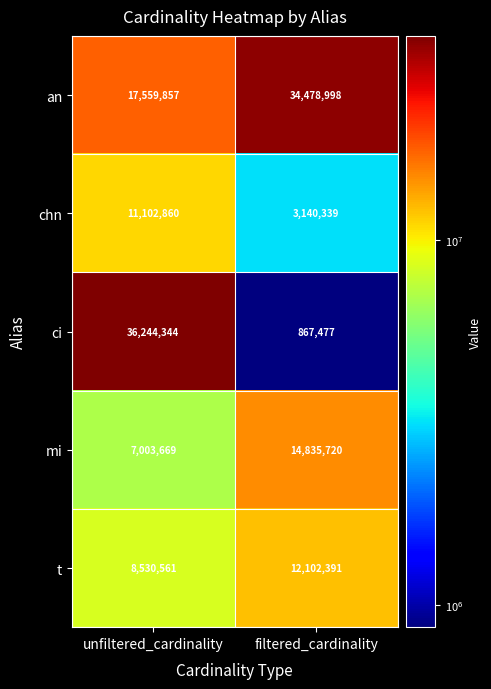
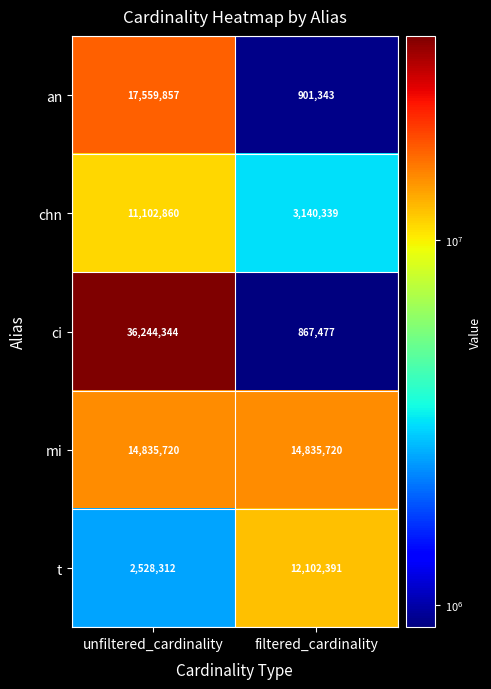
an, filtered_cardinality: 34,478,998 -> 901,343
mi, unfiltered_cardinality: 7,003,669 -> 14,835,720
t, unfiltered_cardinality: 8,530,561 -> 2,528,312
